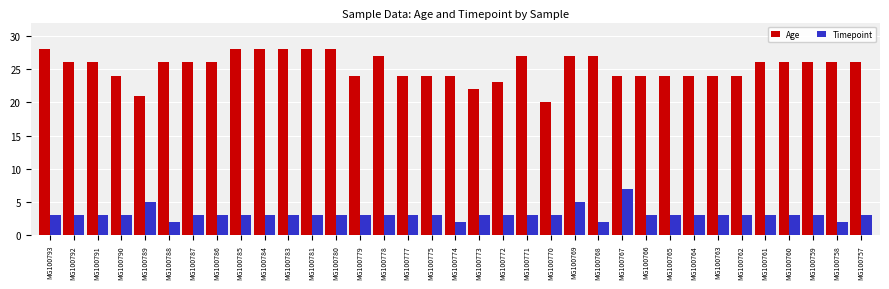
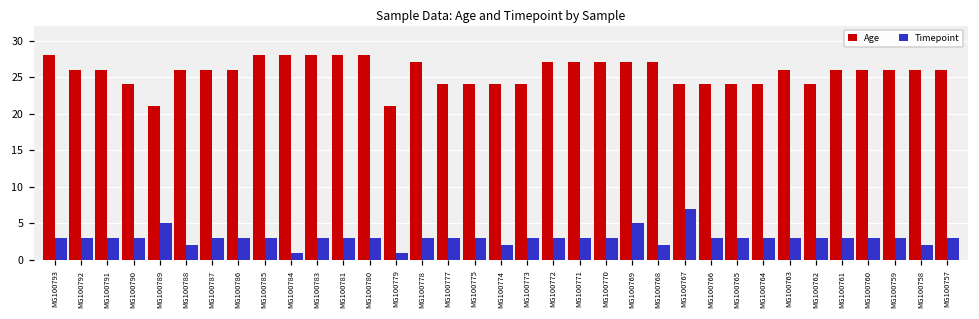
Timepoint, MG100784: 3 -> 1
Age, MG100779: 24 -> 21
Timepoint, MG100779: 3 -> 1
Age, MG100773: 22 -> 24
Age, MG100772: 23 -> 27
Age, MG100770: 20 -> 27
Age, MG100763: 24 -> 26
